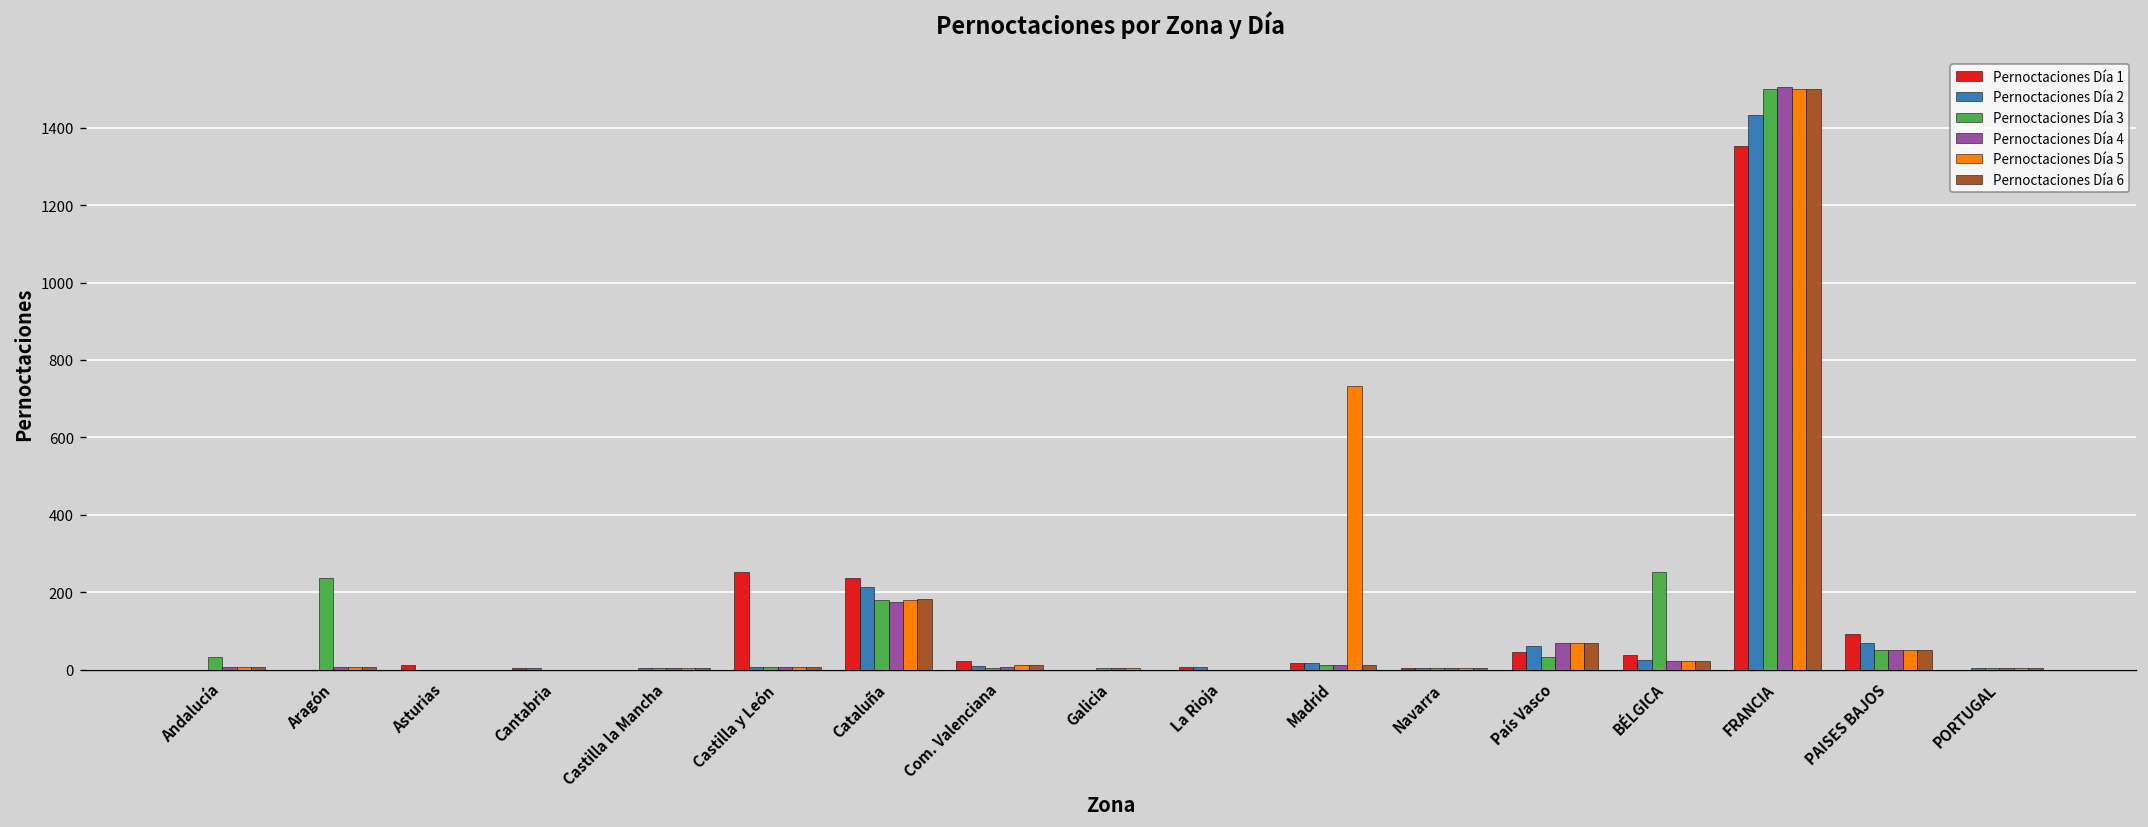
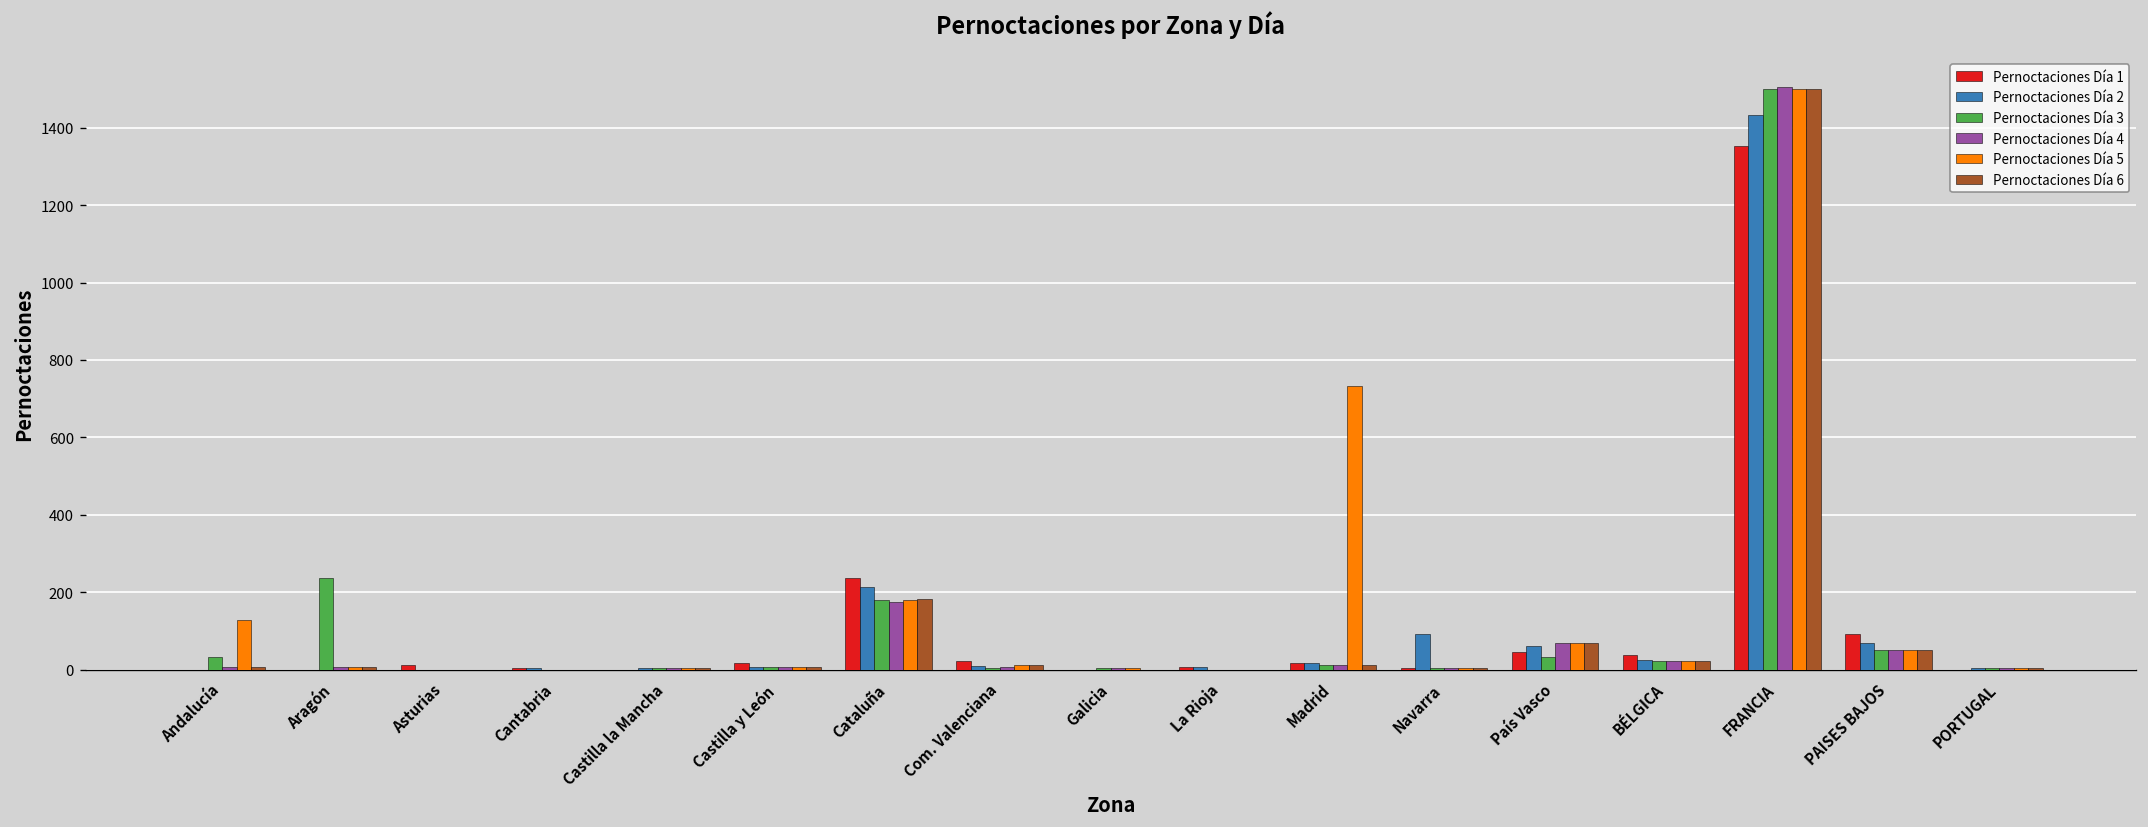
Pernoctaciones Día 5, Andalucía: 10 -> 130
Pernoctaciones Día 1, Castilla y León: 250 -> 20
Pernoctaciones Día 2, Navarra: 0 -> 90
Pernoctaciones Día 3, BÉLGICA: 250 -> 20
